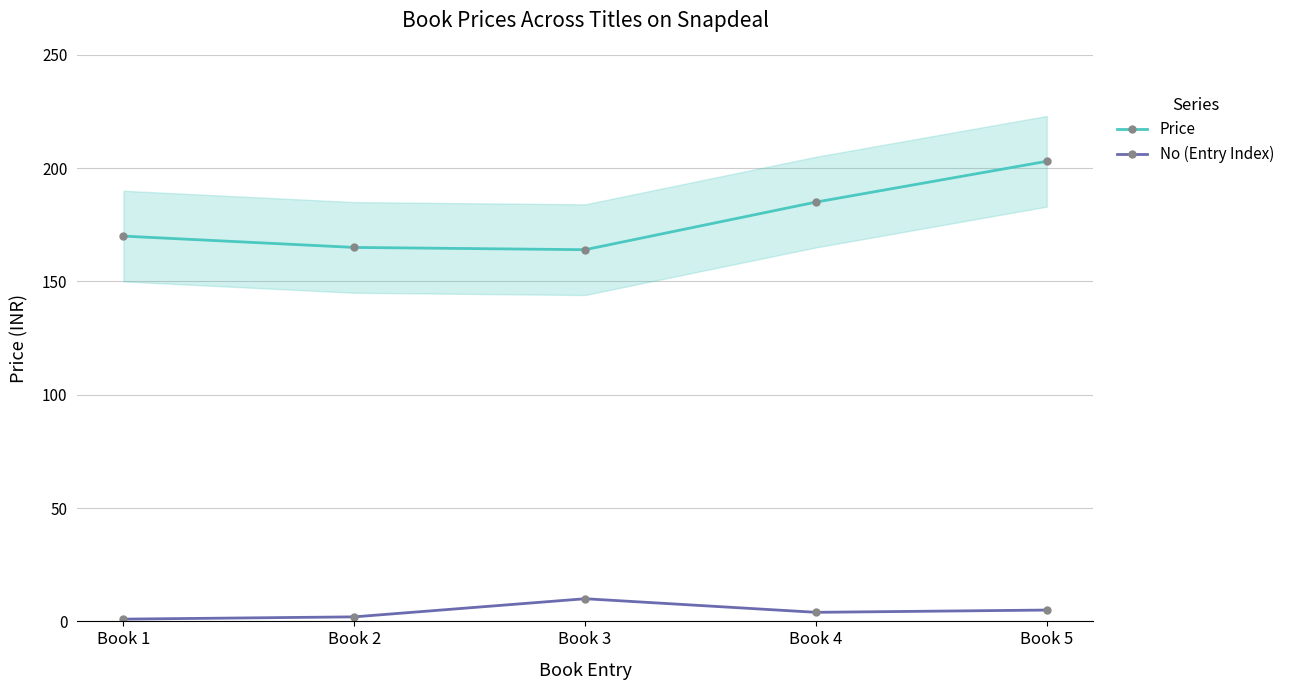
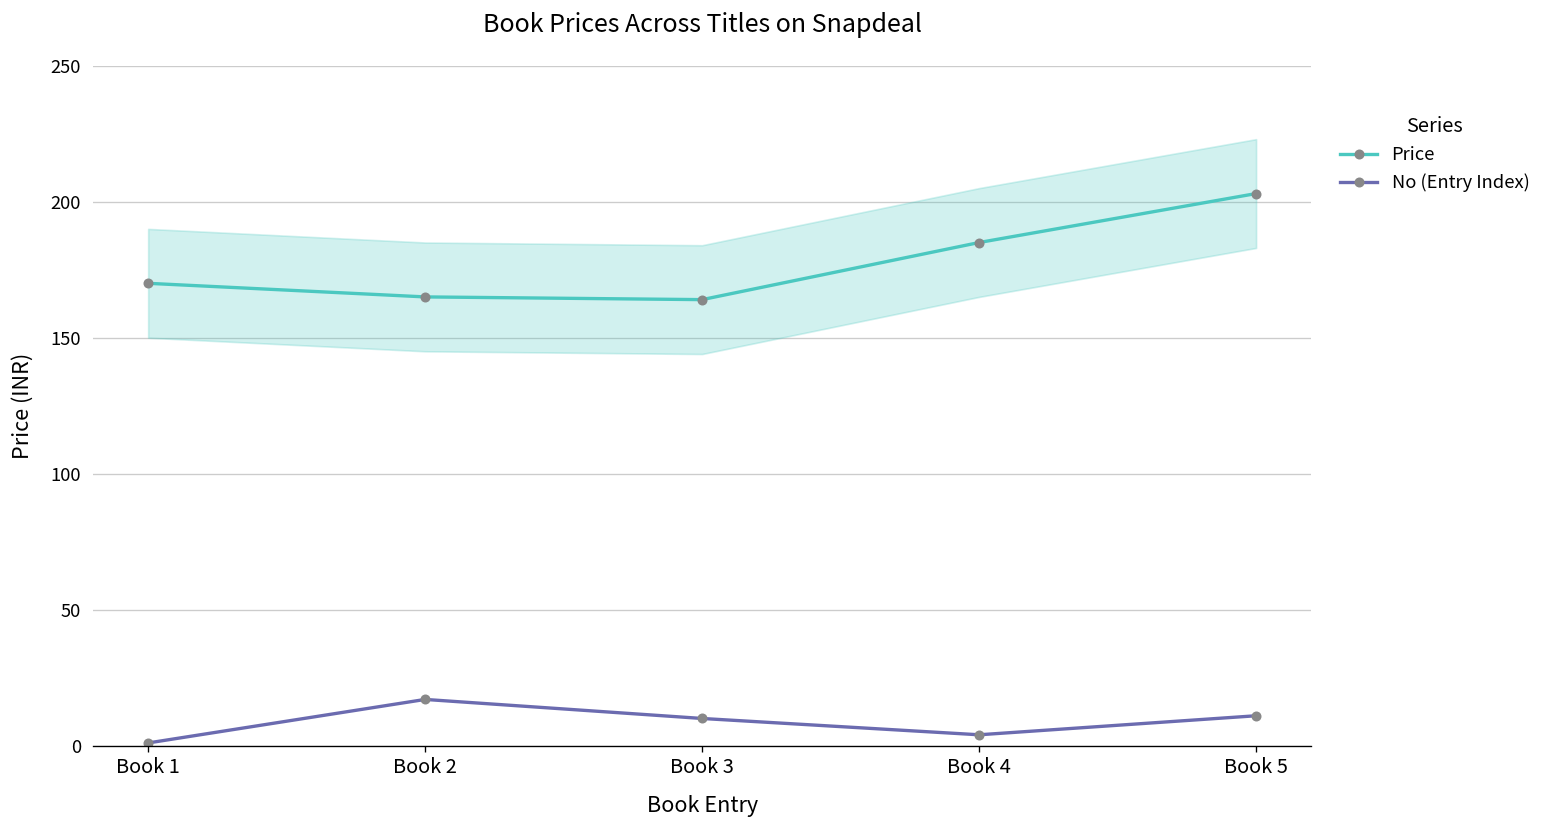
No (Entry Index), Book 2: 2 -> 17
No (Entry Index), Book 5: 5 -> 11
